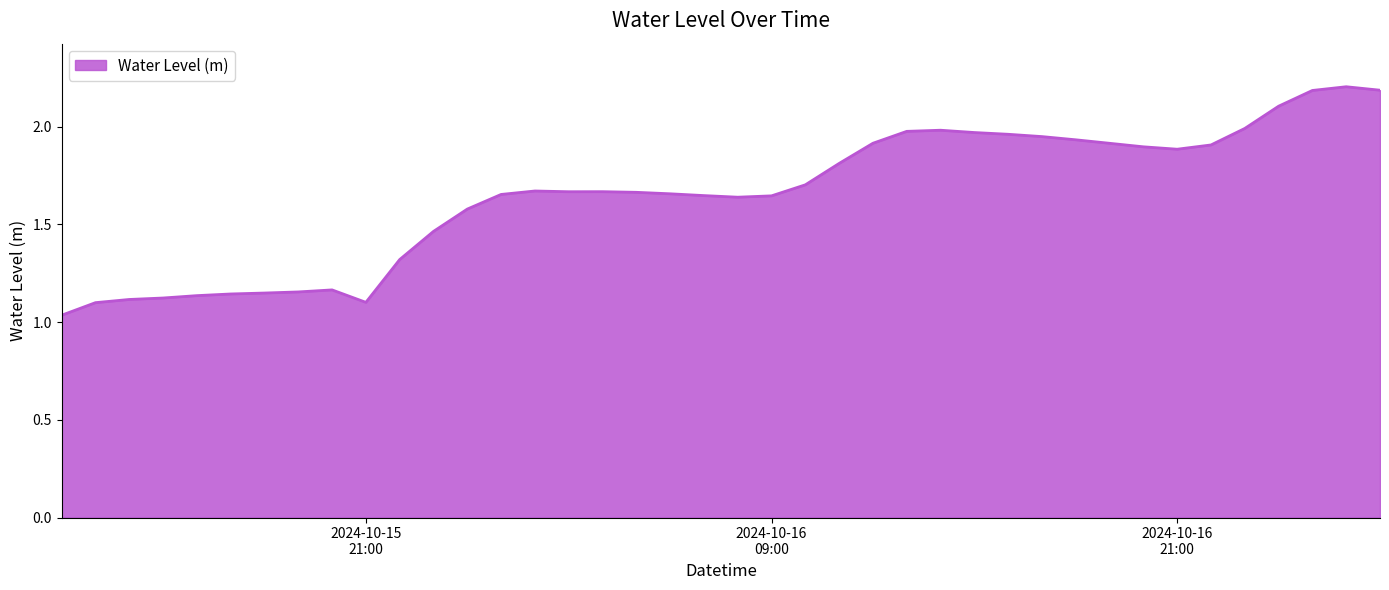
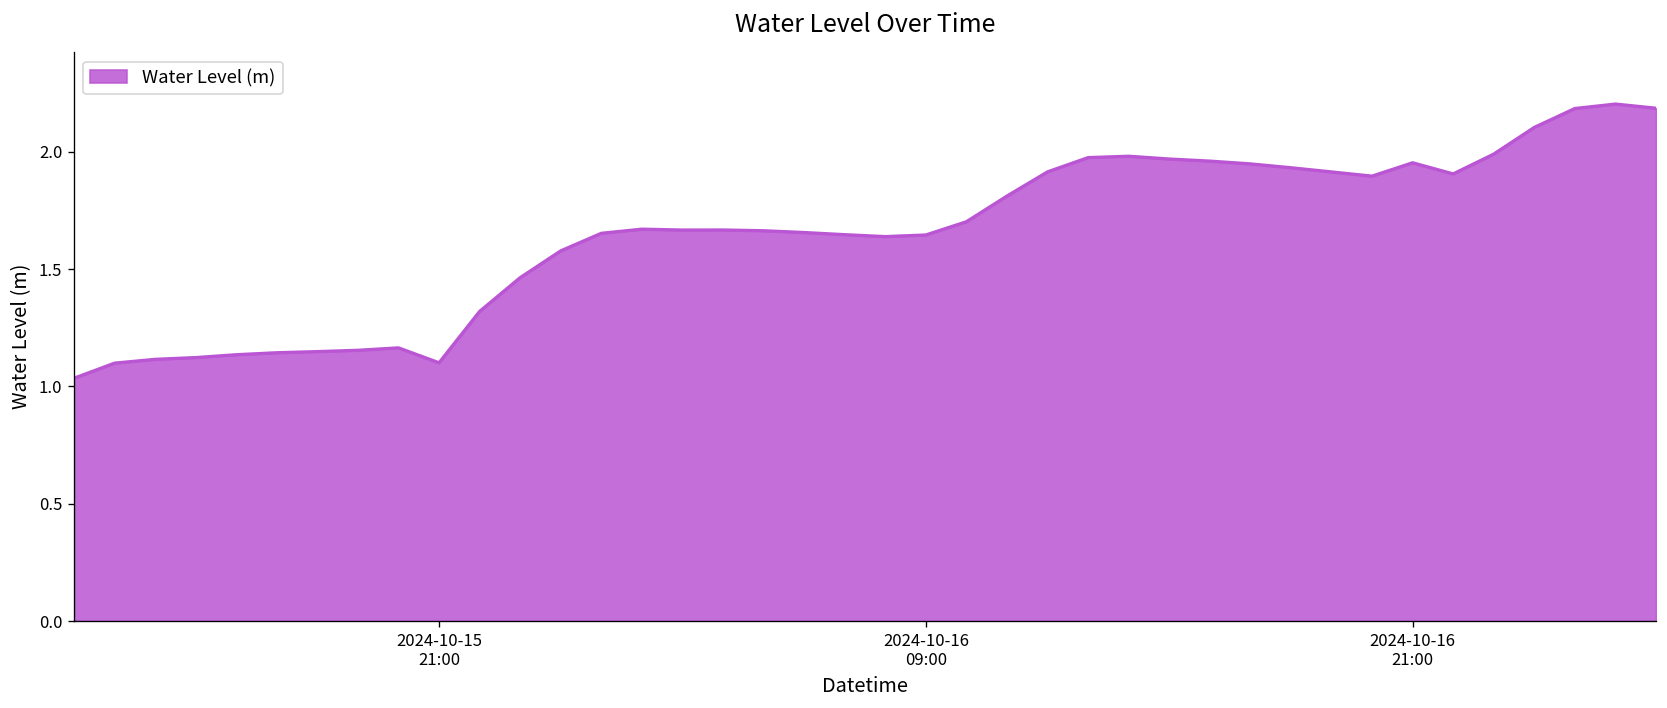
2024-10-16 21:00: 1.88 -> 1.95
